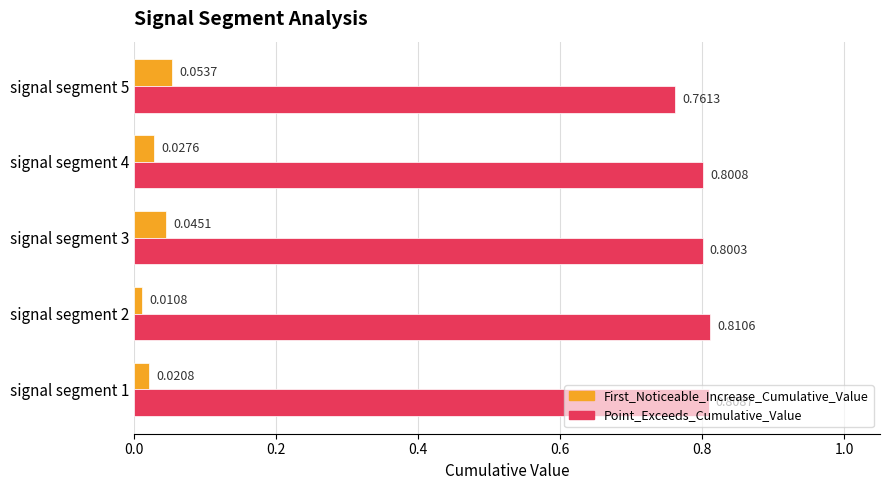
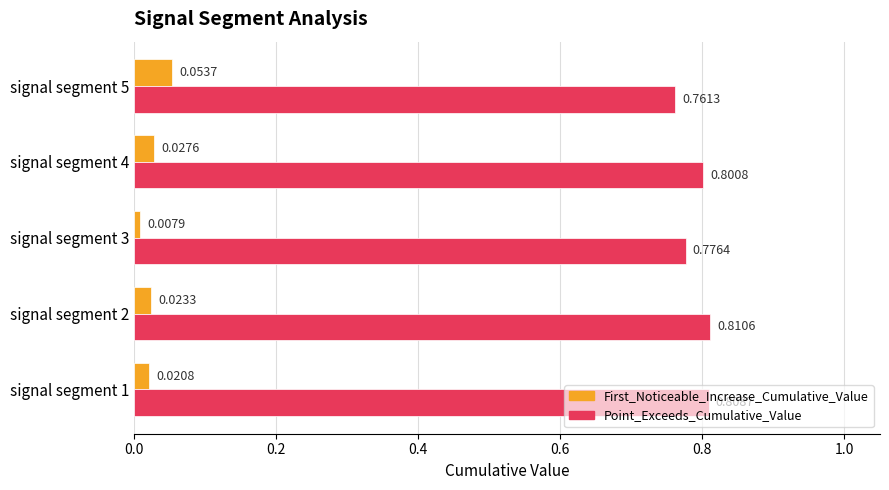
First_Noticeable_Increase_Cumulative_Value, signal segment 3: 0.0451 -> 0.0079
Point_Exceeds_Cumulative_Value, signal segment 3: 0.8003 -> 0.7764
First_Noticeable_Increase_Cumulative_Value, signal segment 2: 0.0108 -> 0.0233
